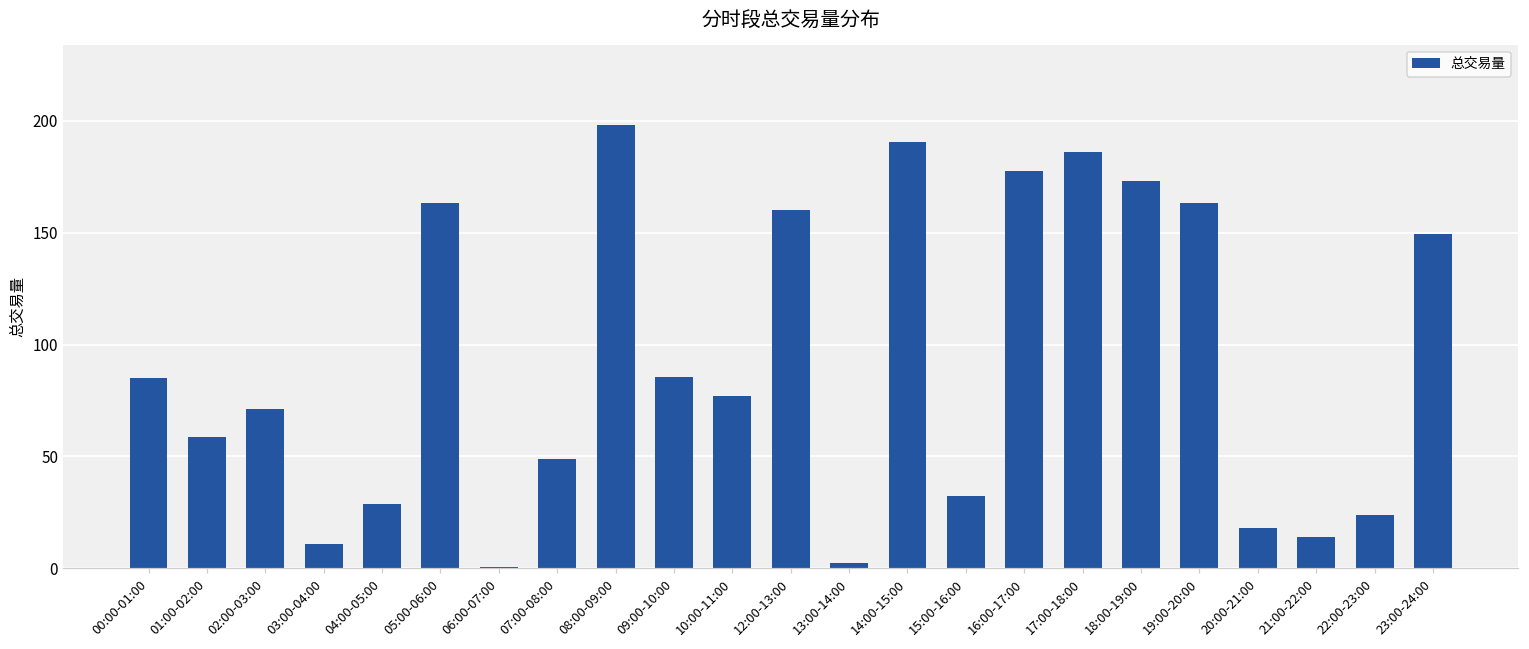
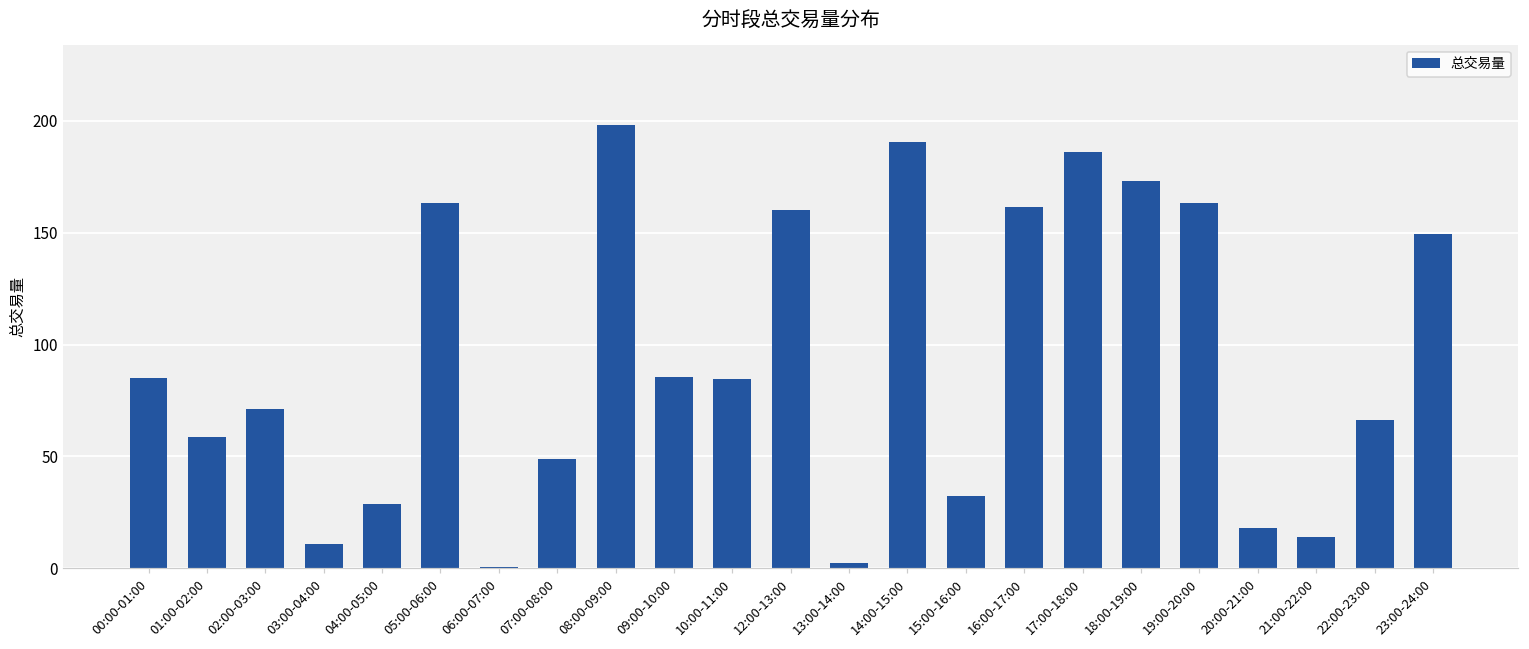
10:00-11:00: 77 -> 85
16:00-17:00: 178 -> 161
22:00-23:00: 24 -> 66
